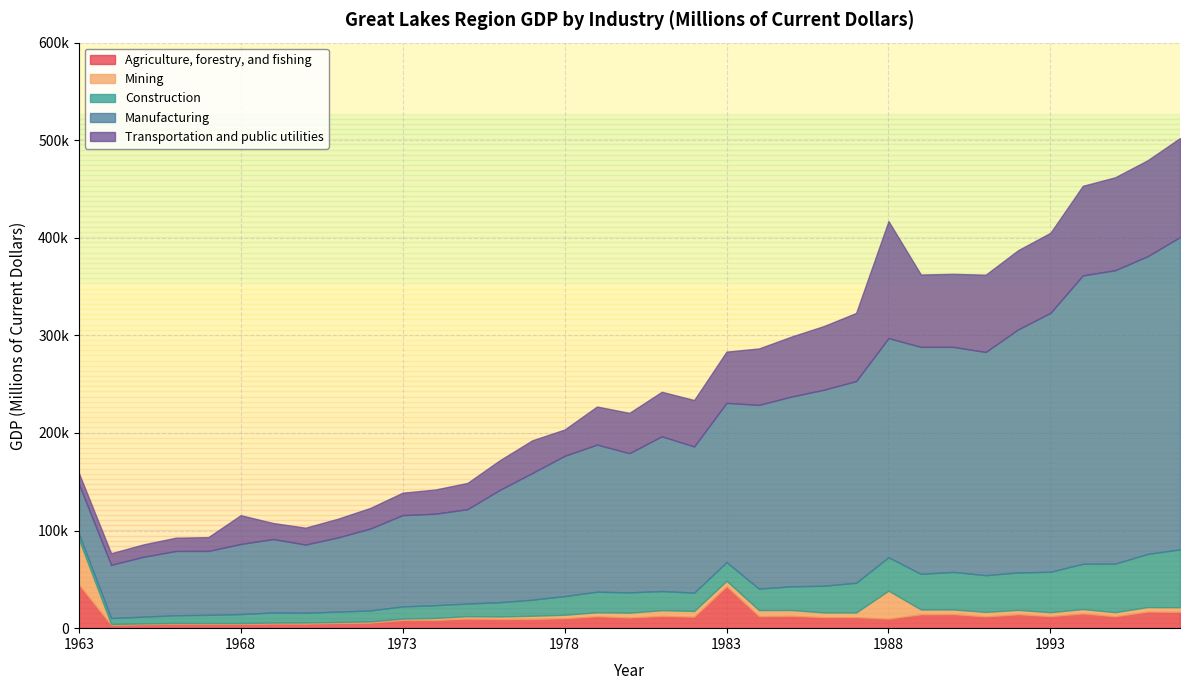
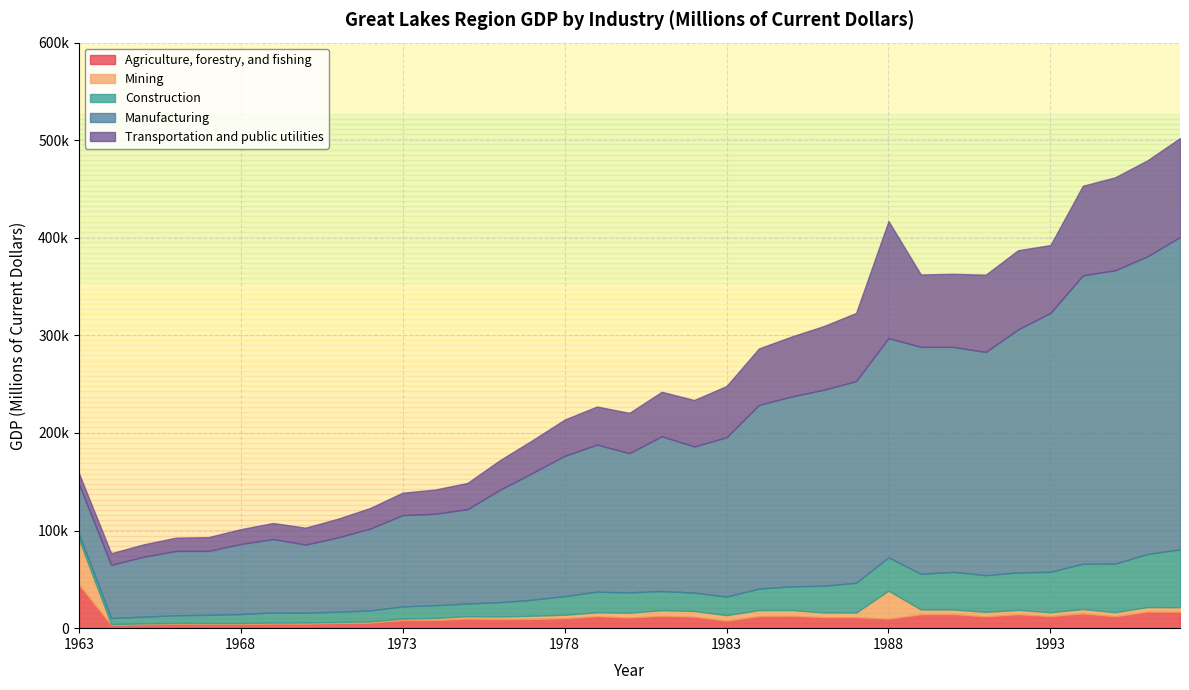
Transportation and public utilities, 1968: 30000 -> 20000
Transportation and public utilities, 1978: 30000 -> 40000
Agriculture, forestry, and fishing, 1983: 40000 -> 10000
Transportation and public utilities, 1993: 80000 -> 70000
